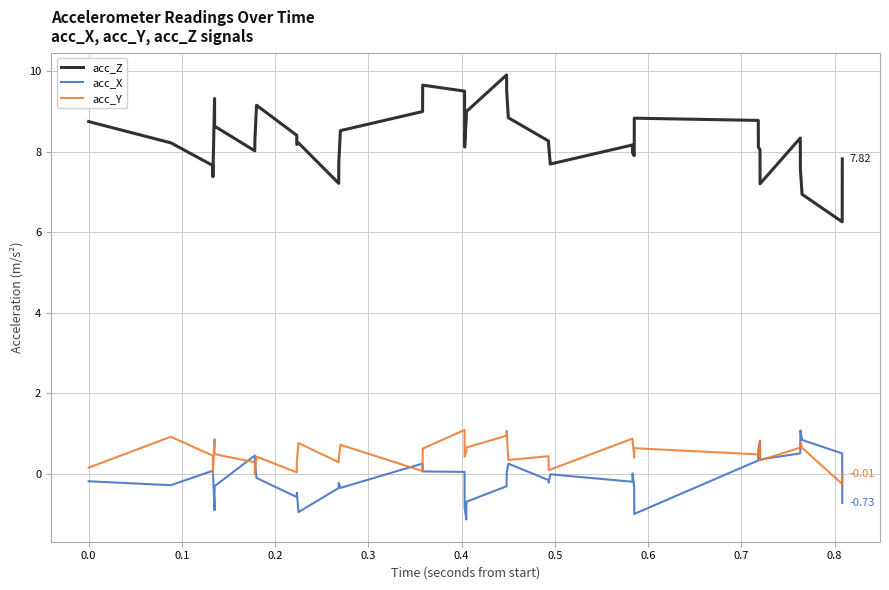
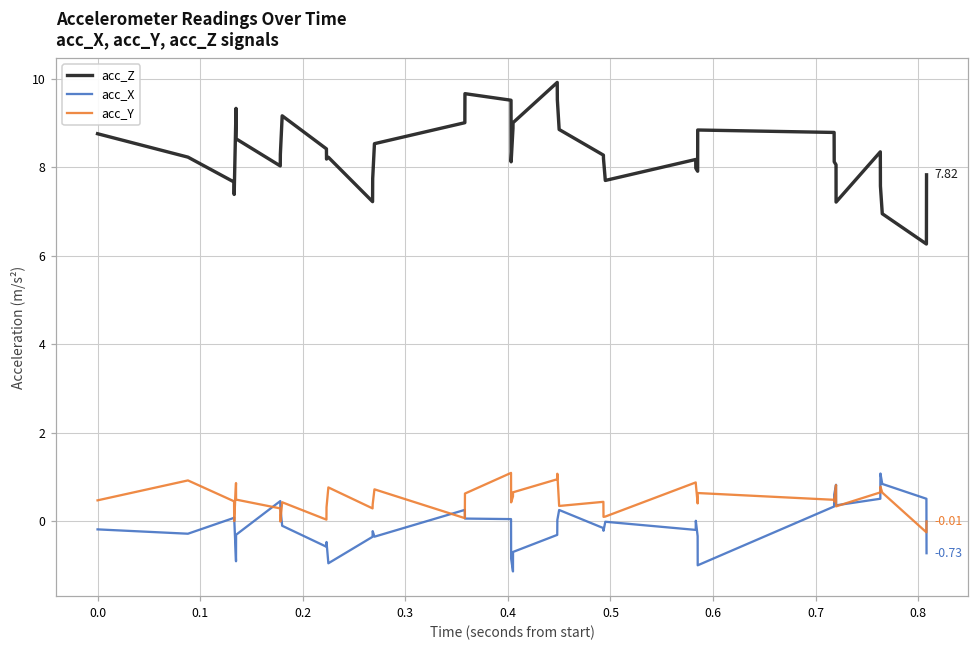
acc_Y, 0.0: 0.1 -> 0.5
